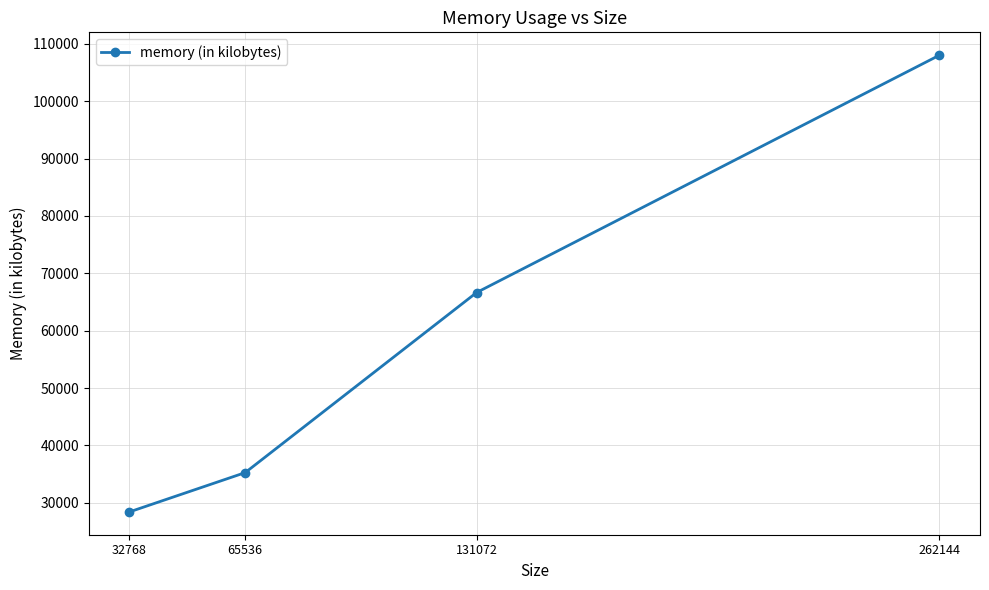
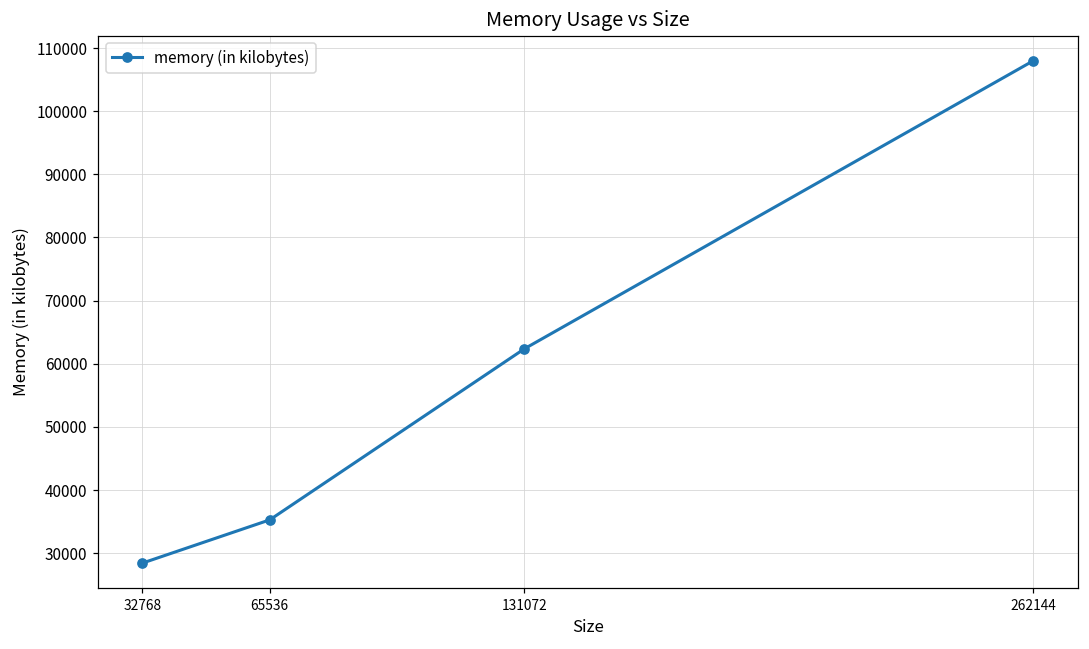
131072: 67000 -> 62000
